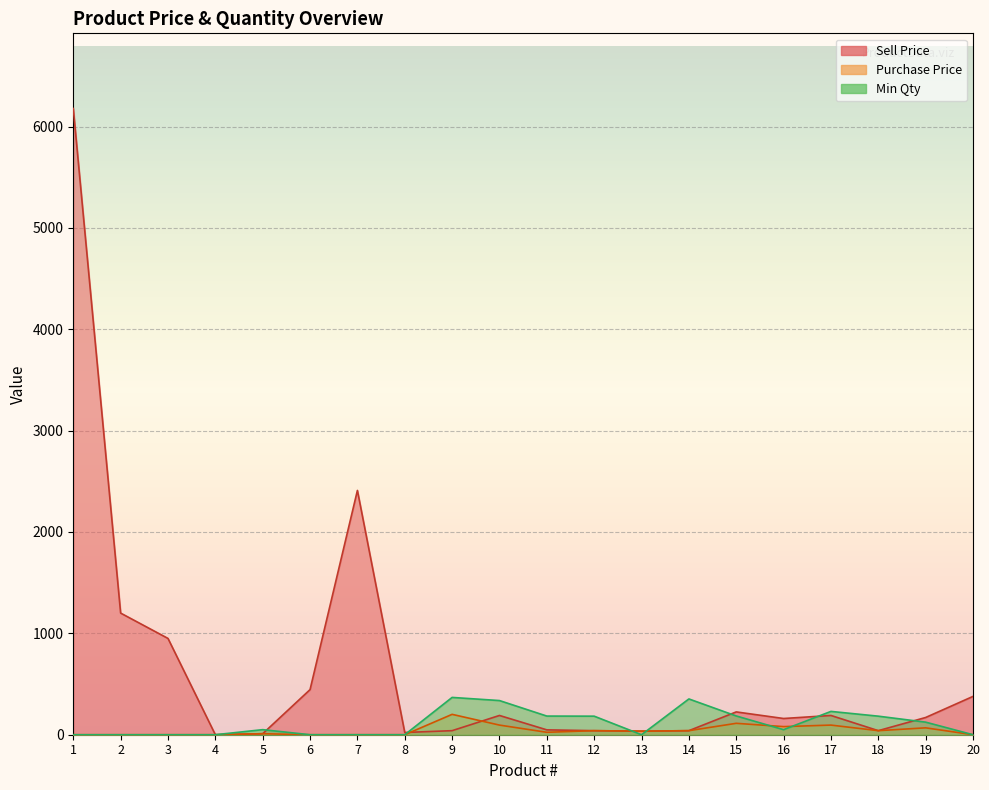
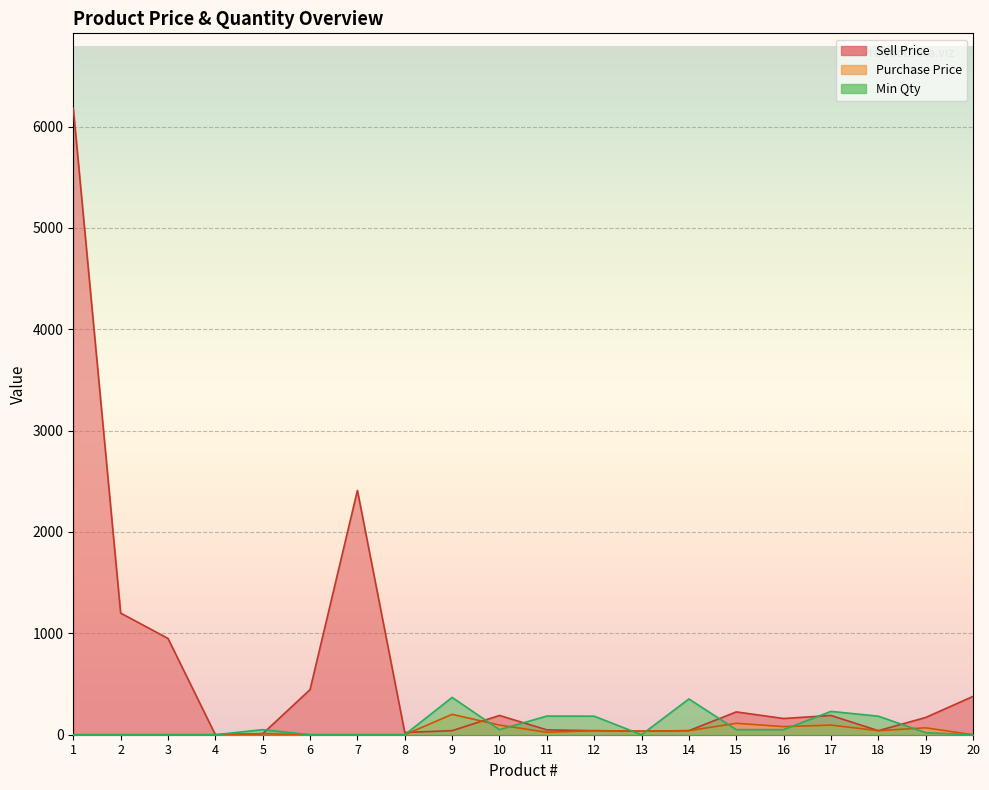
Min Qty, 10: 340 -> 50
Min Qty, 15: 190 -> 50
Min Qty, 19: 120 -> 20
